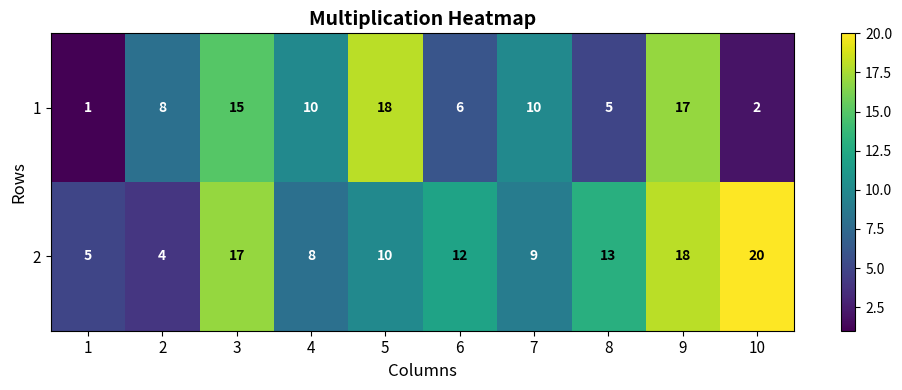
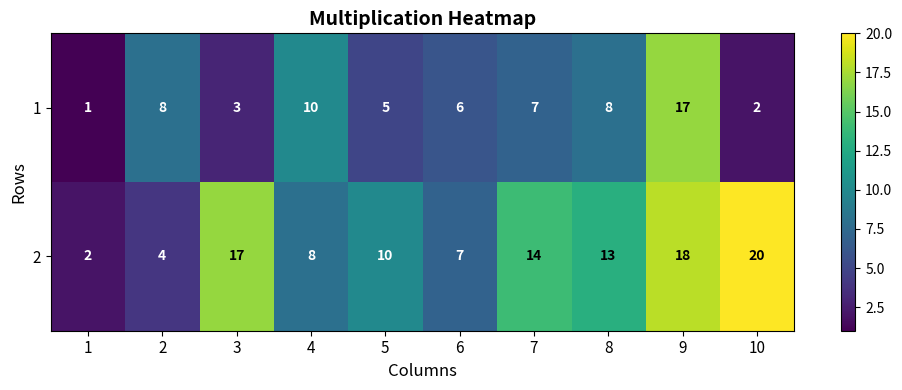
1, 3: 15 -> 3
1, 5: 18 -> 5
1, 7: 10 -> 7
1, 8: 5 -> 8
2, 1: 5 -> 2
2, 6: 12 -> 7
2, 7: 9 -> 14
